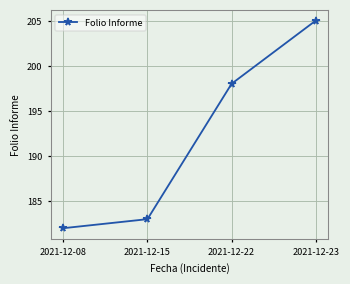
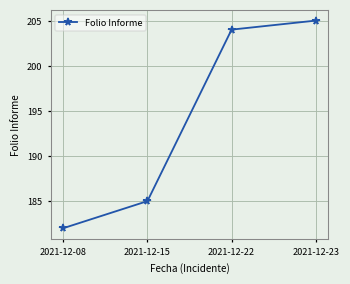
2021-12-15: 183 -> 185
2021-12-22: 198 -> 204
